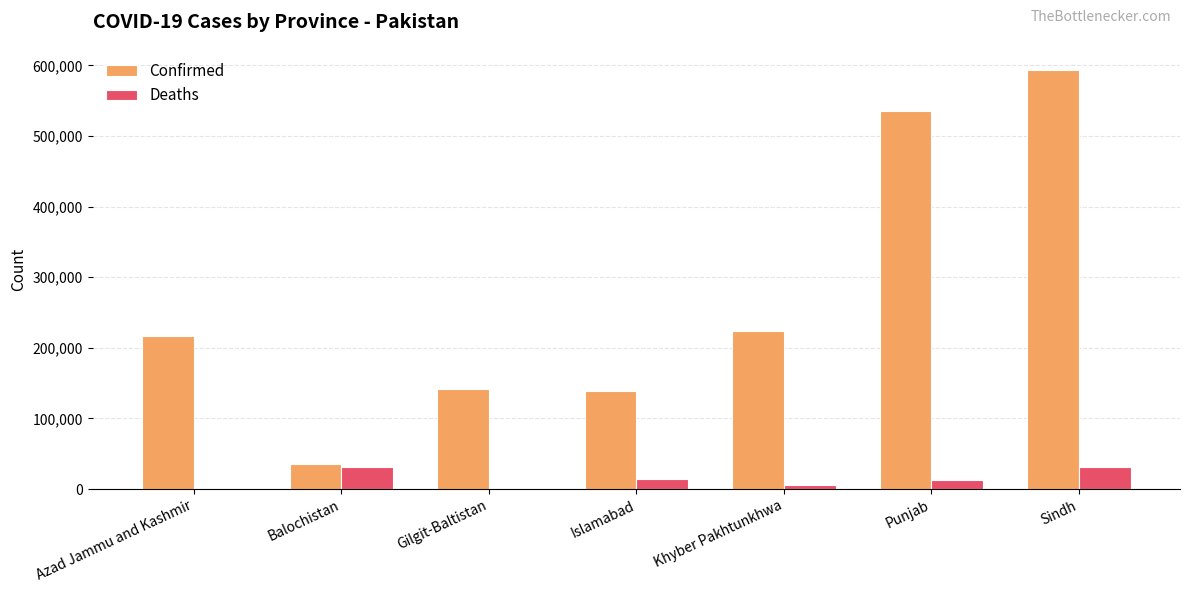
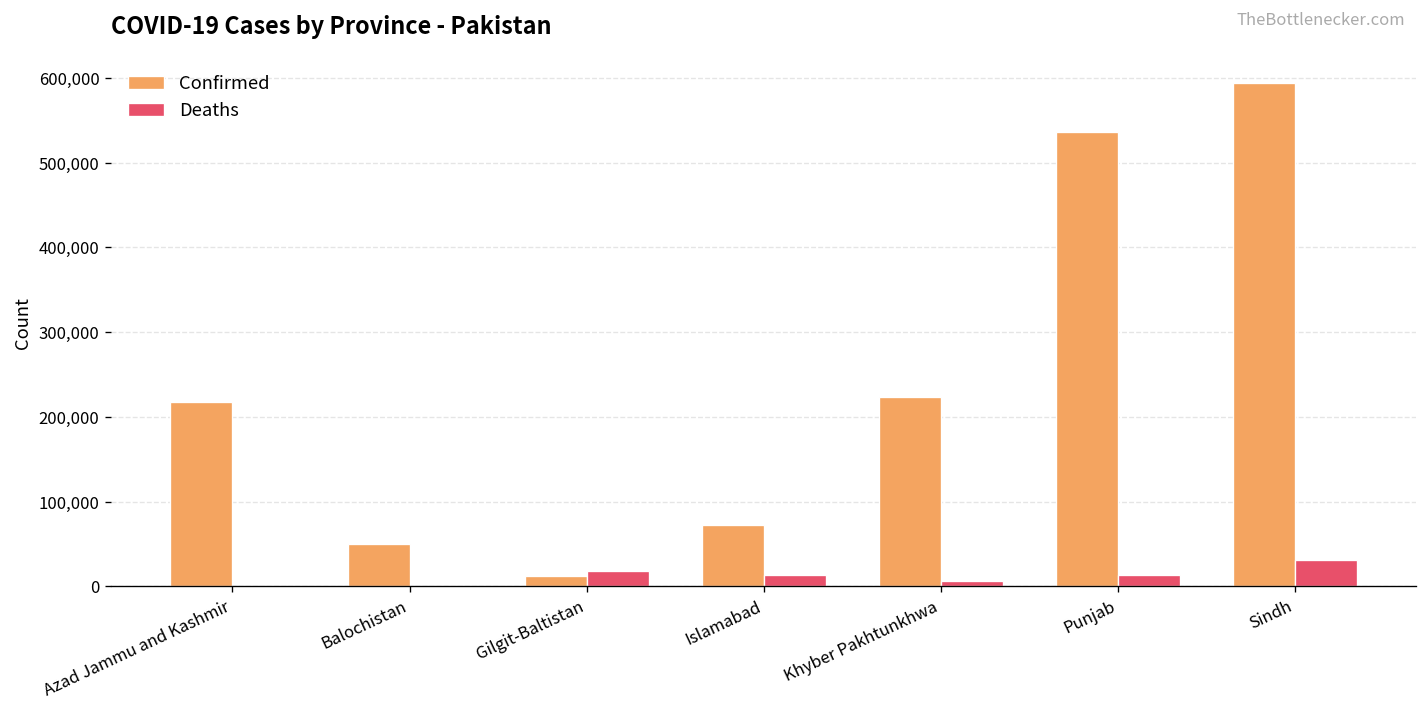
Confirmed, Balochistan: 40,000 -> 50,000
Deaths, Balochistan: 30,000 -> 0
Confirmed, Gilgit-Baltistan: 140,000 -> 10,000
Deaths, Gilgit-Baltistan: 0 -> 20,000
Confirmed, Islamabad: 140,000 -> 70,000
